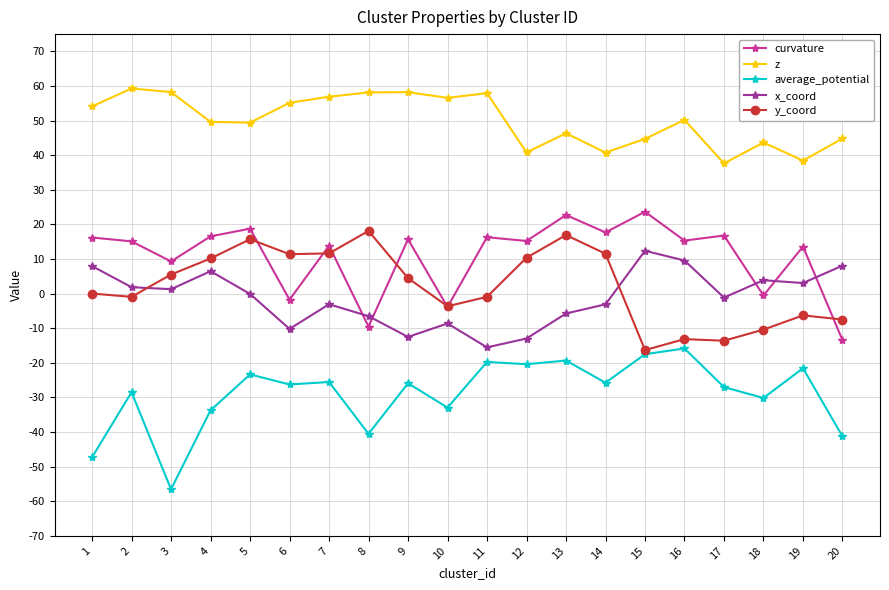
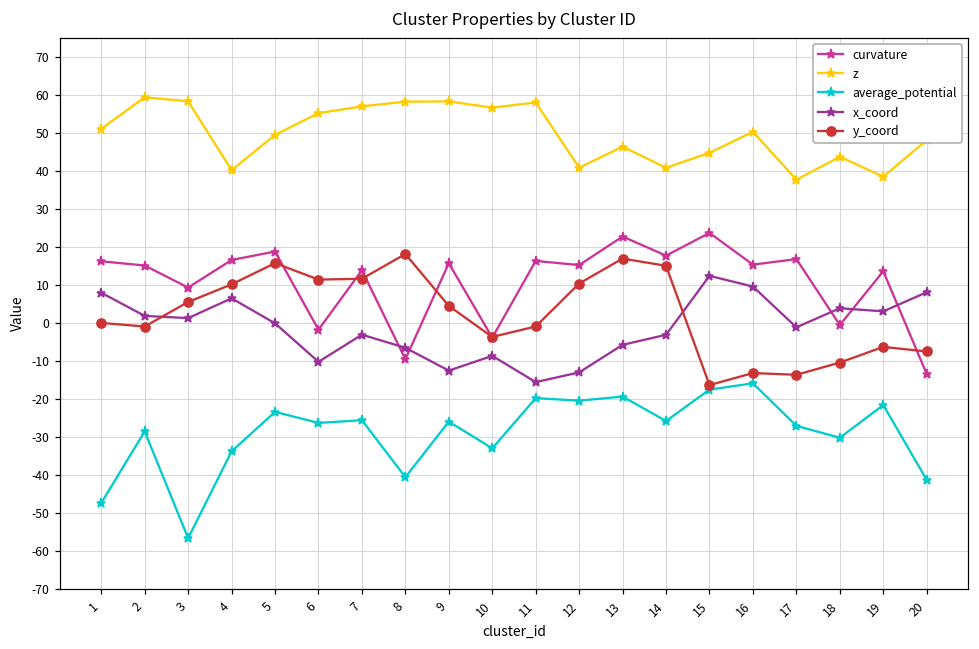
z, 1: 54 -> 51
z, 4: 50 -> 40
y_coord, 14: 12 -> 15
z, 20: 45 -> 48
